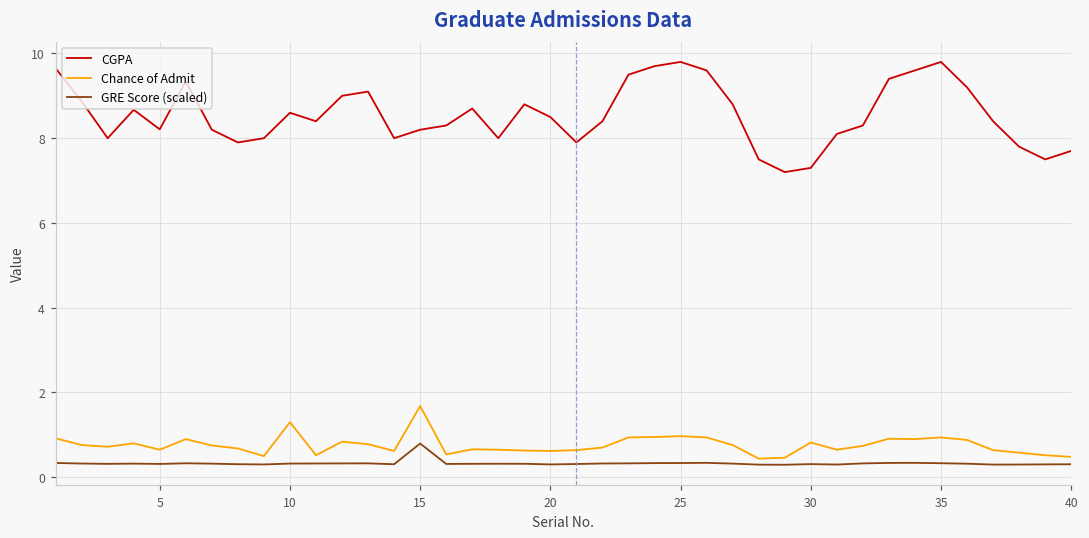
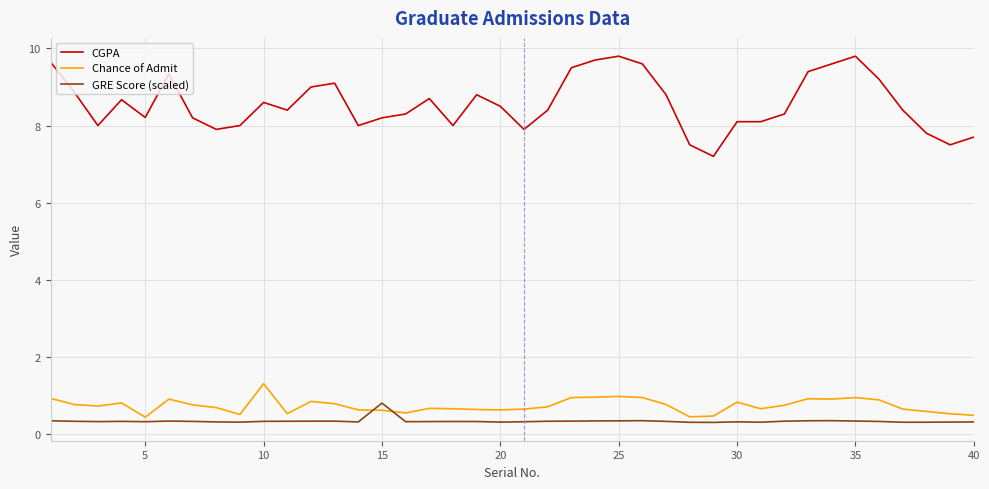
Chance of Admit, 5: 0.7 -> 0.4
Chance of Admit, 15: 1.7 -> 0.6
CGPA, 30: 7.3 -> 8.1
